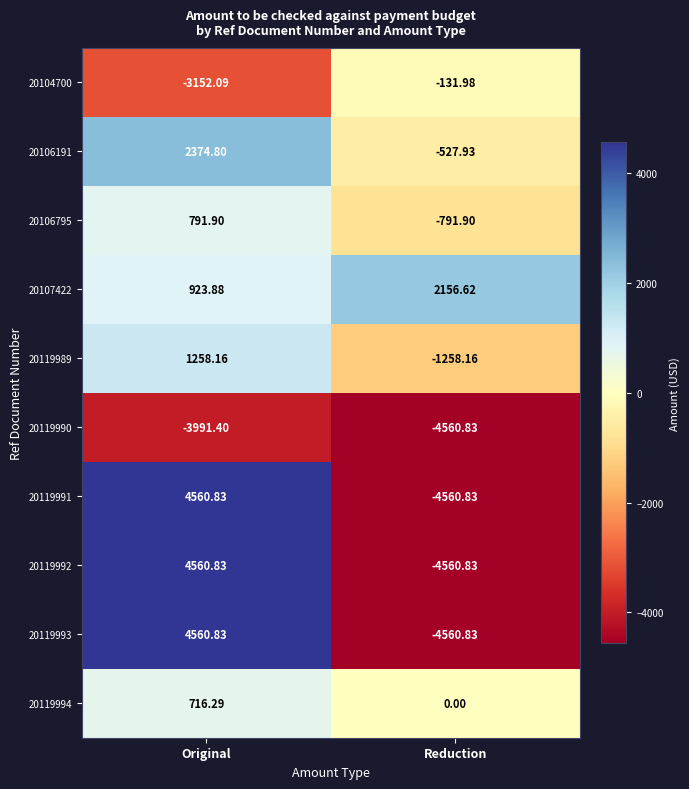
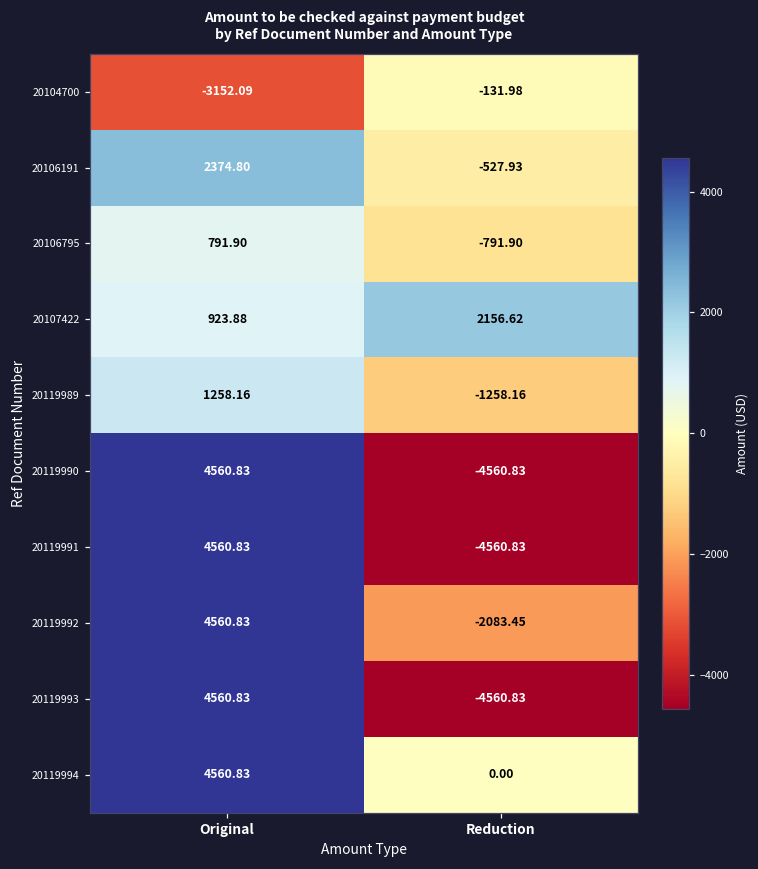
20119990, Original: -3991.40 -> 4560.83
20119992, Reduction: -4560.83 -> -2083.45
20119994, Original: 716.29 -> 4560.83
